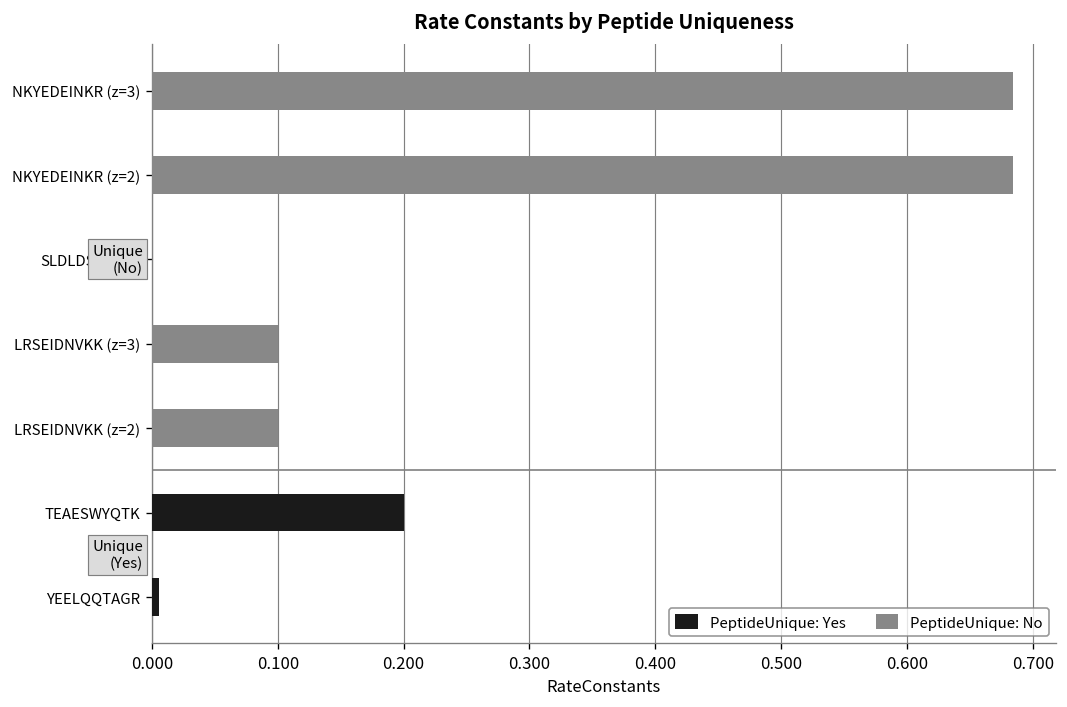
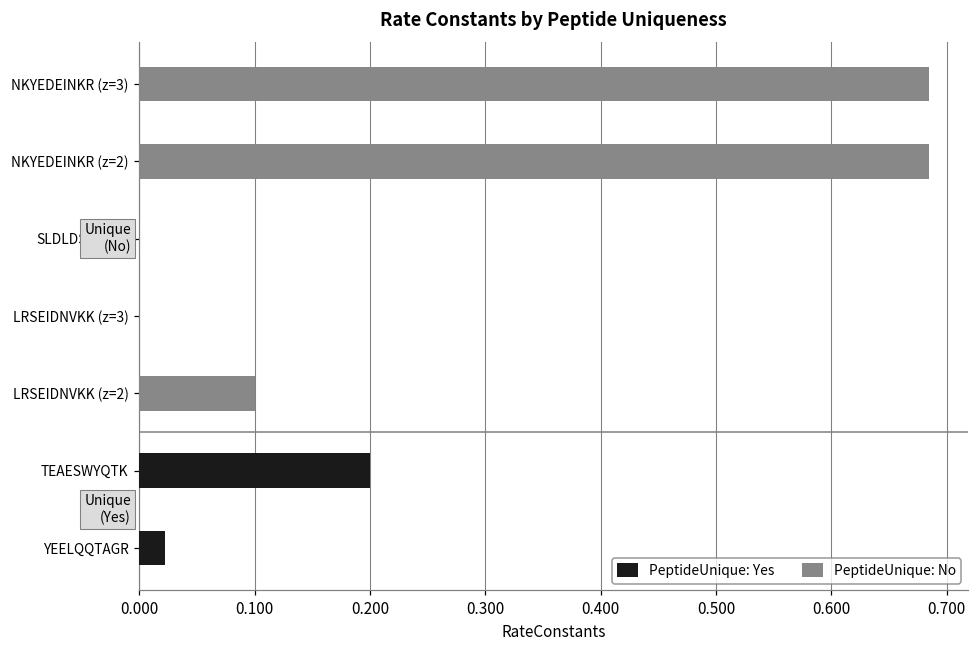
PeptideUnique: No, LRSEIDNVKK (z=3): 0.1 -> 0.0
PeptideUnique: Yes, YEELQQTAGR: 0.005 -> 0.022
